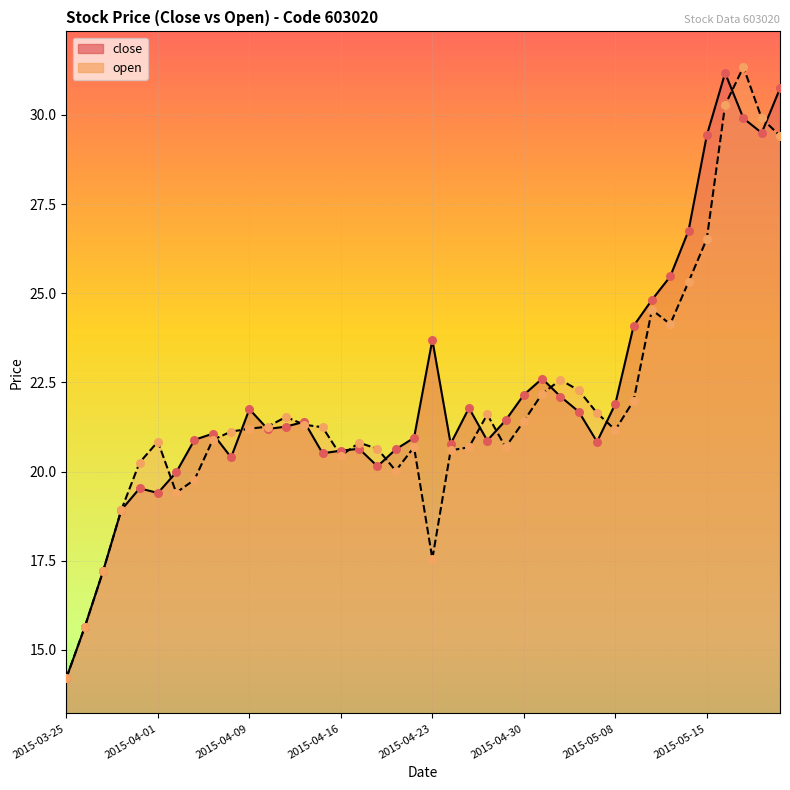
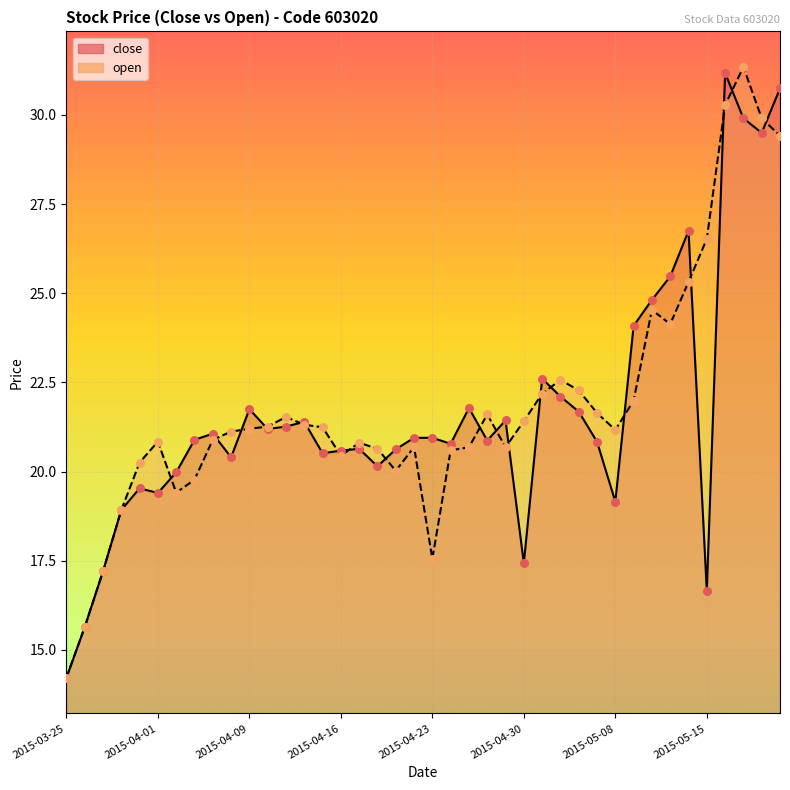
close, 2015-04-23: 23.7 -> 20.9
close, 2015-04-30: 22.2 -> 17.4
close, 2015-05-08: 21.9 -> 19.2
close, 2015-05-15: 29.4 -> 16.6
